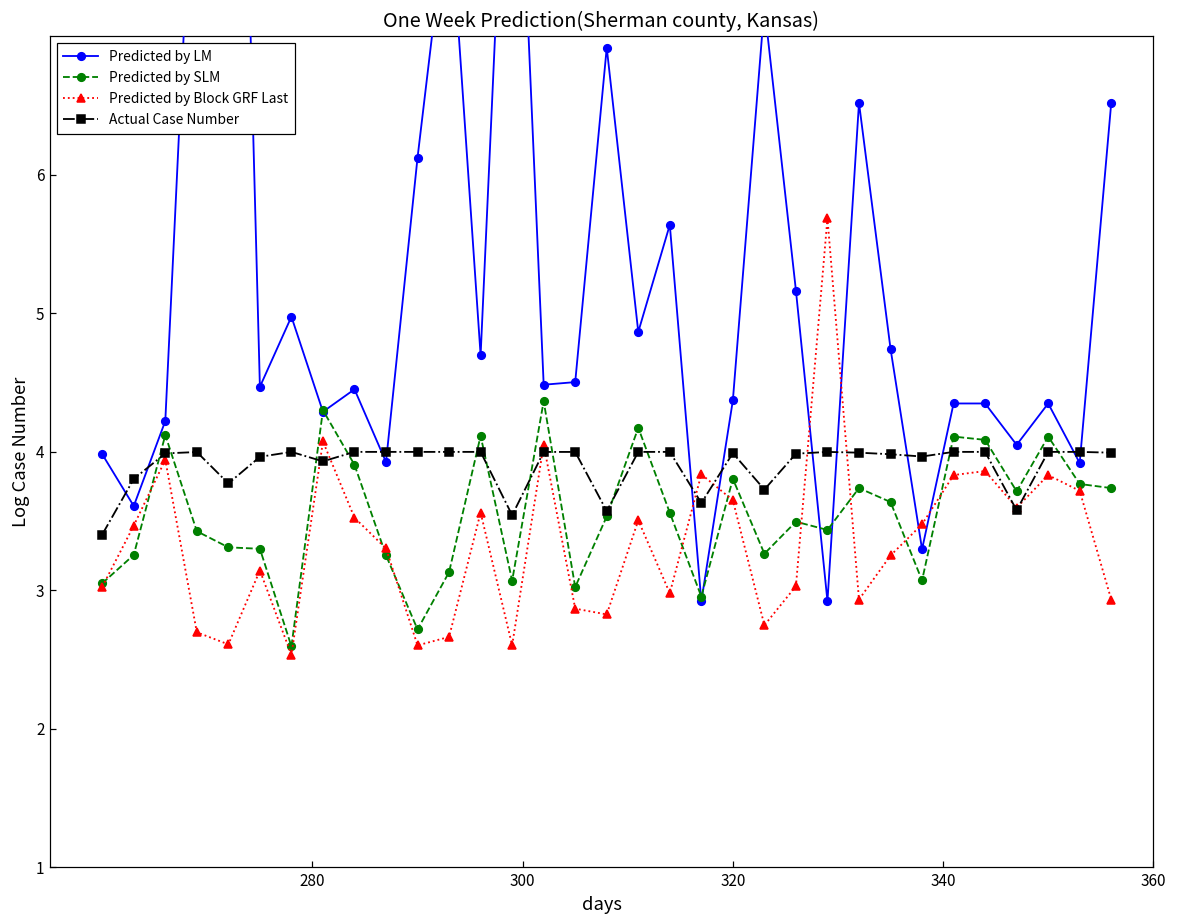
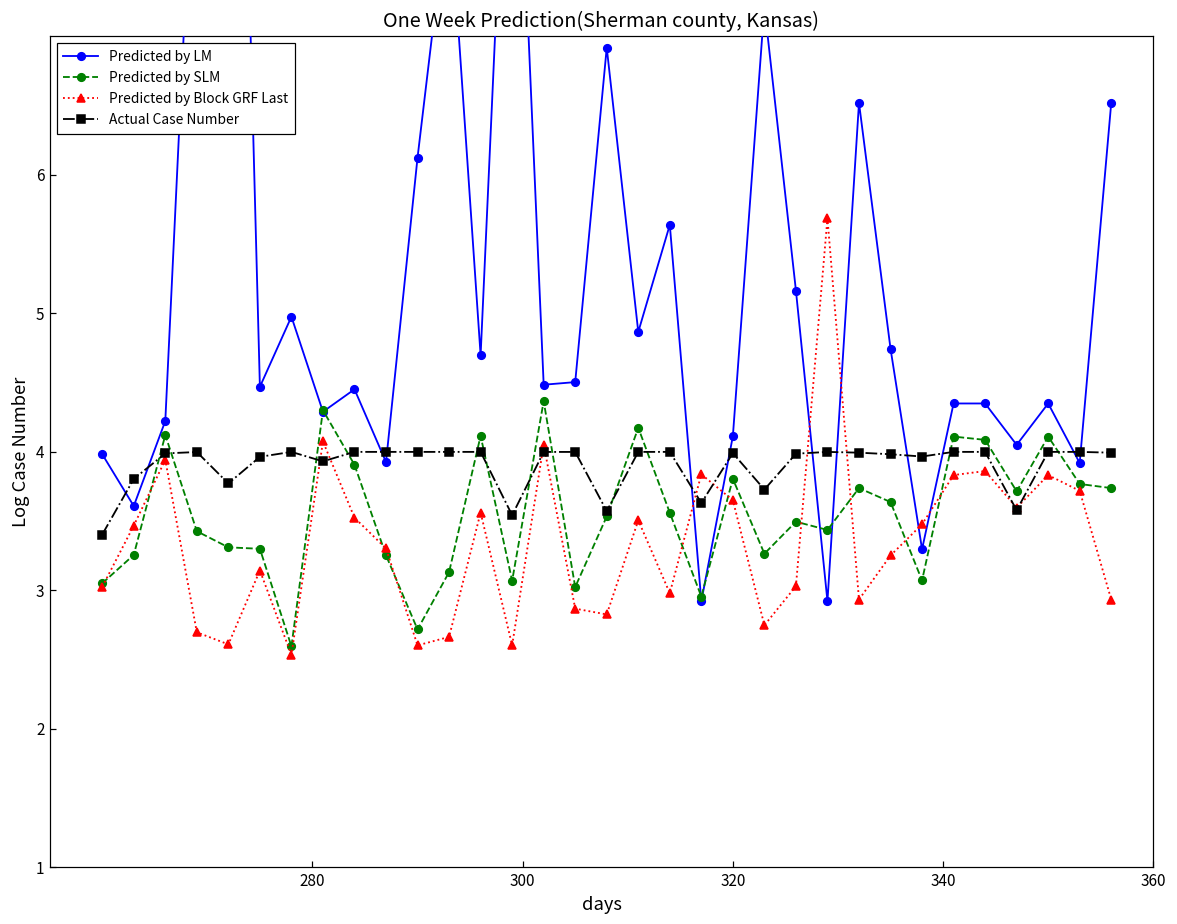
Predicted by LM, 320: 4.37 -> 4.11
